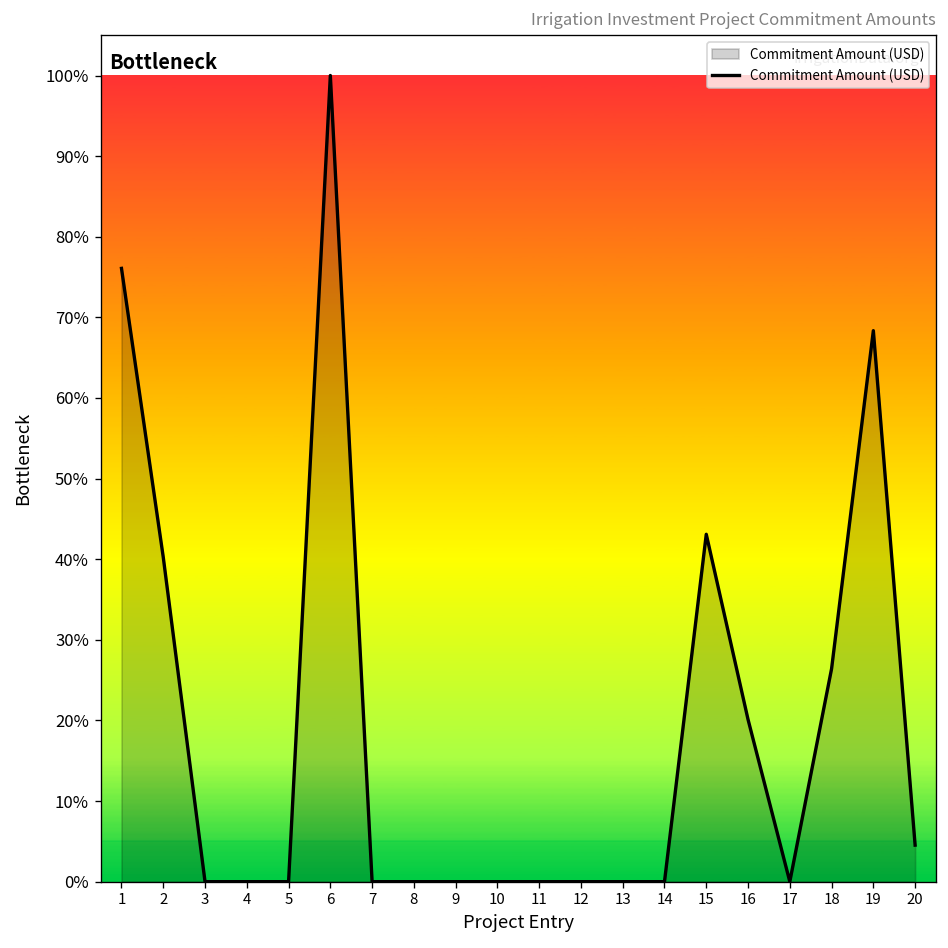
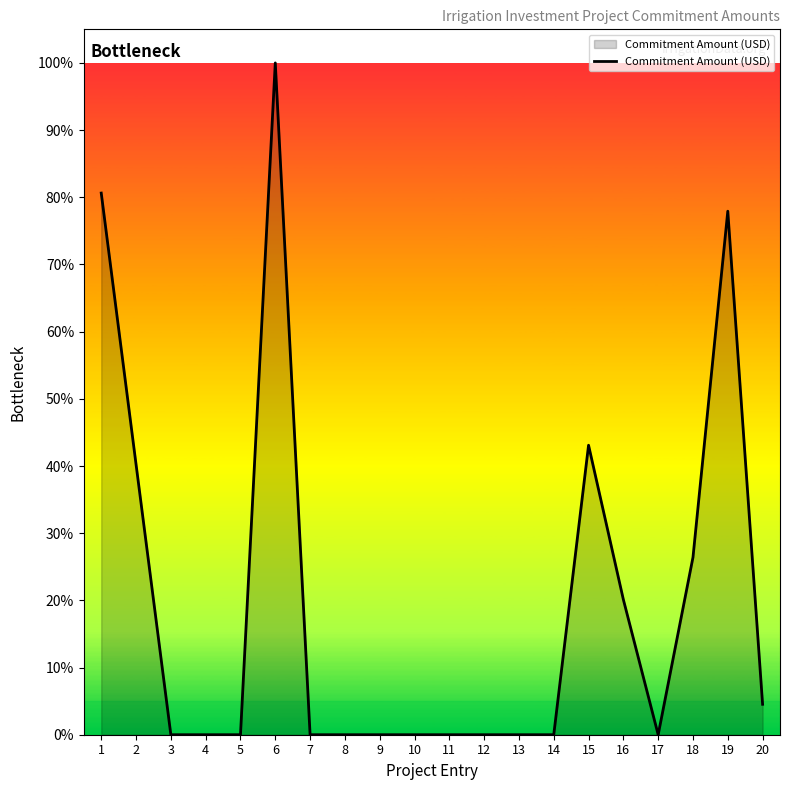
1: 76% -> 81%
19: 68% -> 78%
